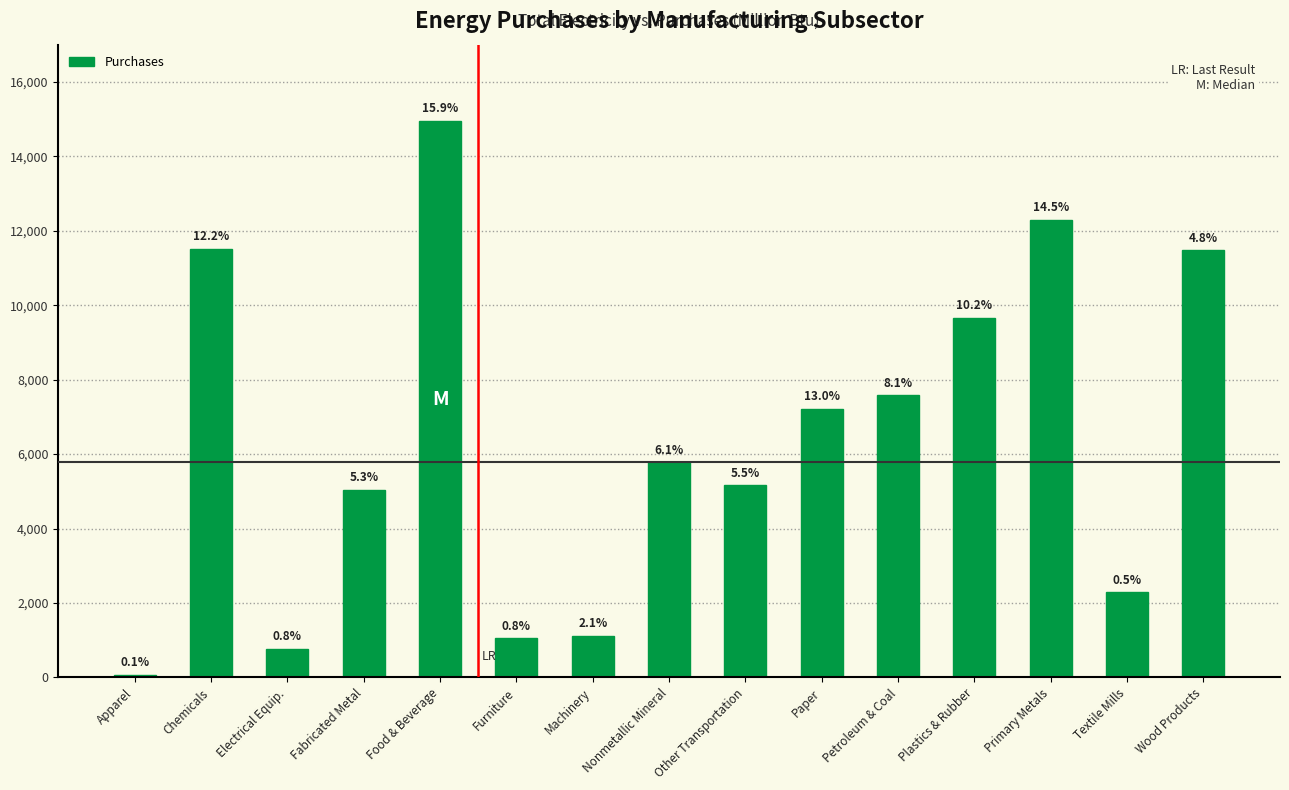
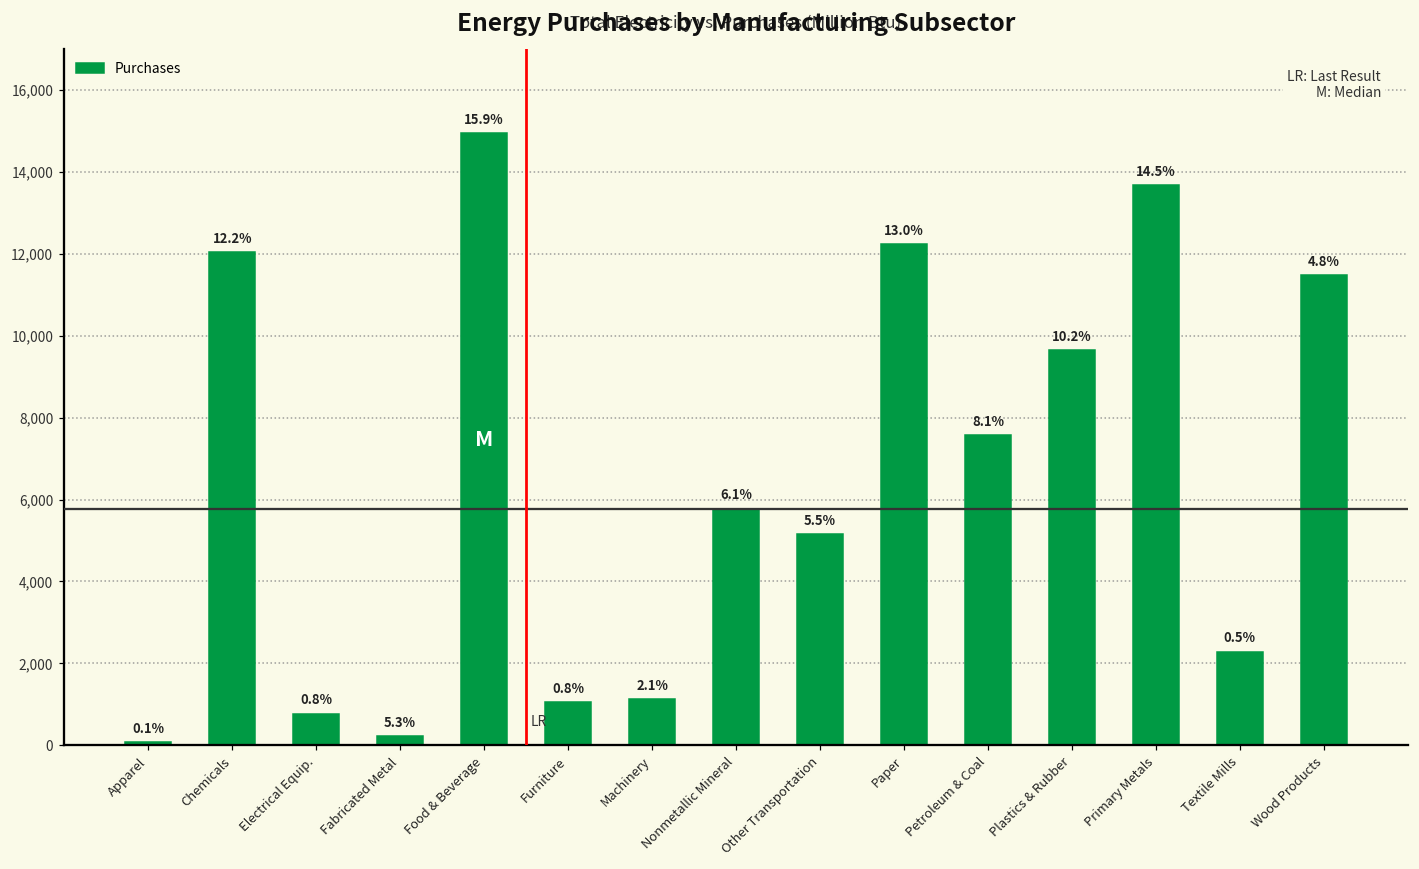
Chemicals: 11,500 -> 12,000
Fabricated Metal: 5,000 -> 200
Paper: 7,200 -> 12,200
Primary Metals: 12,300 -> 13,700
